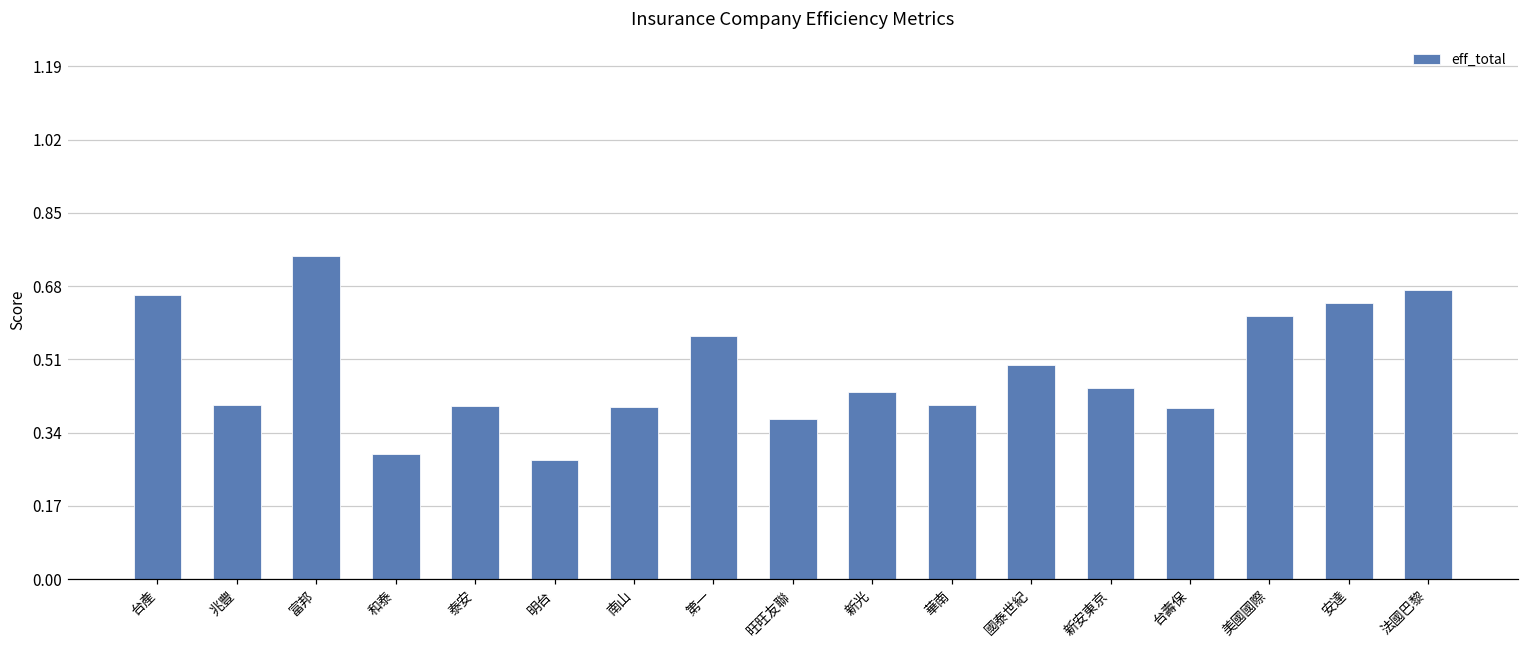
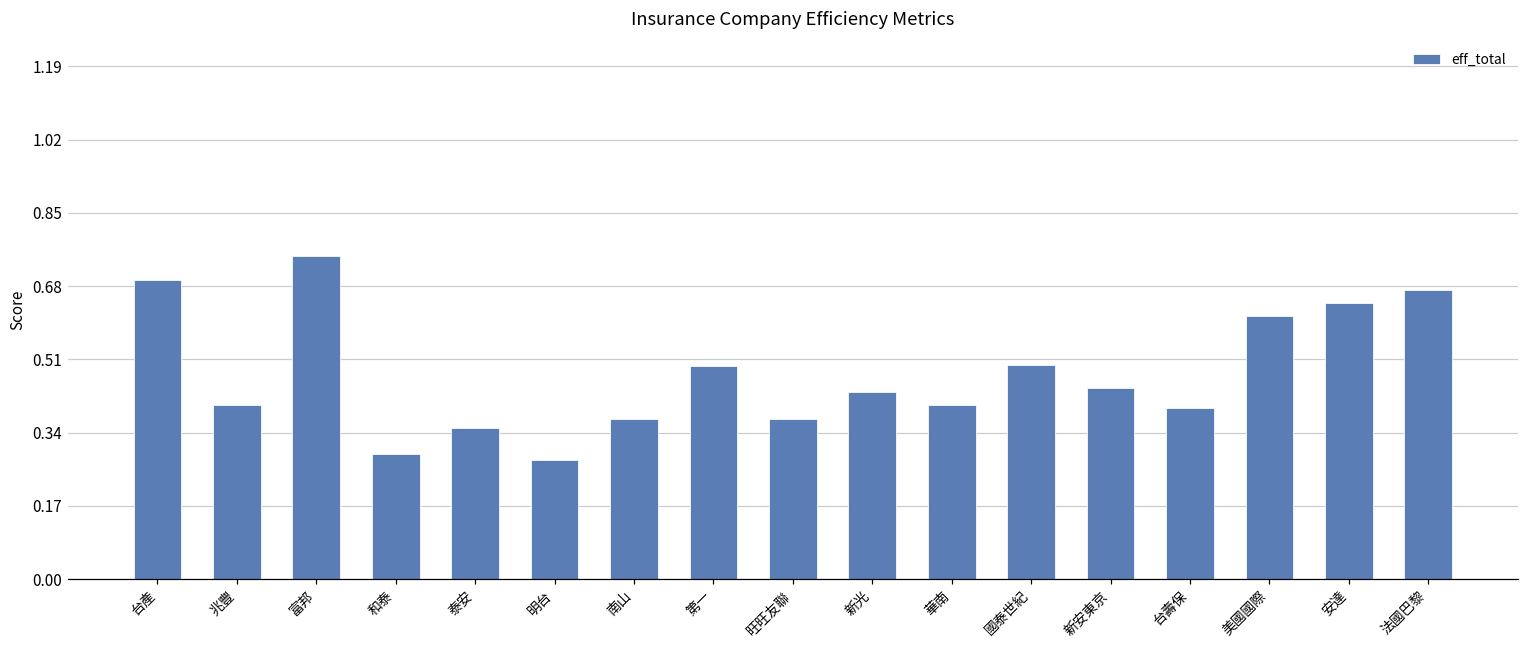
台產: 0.66 -> 0.69
泰安: 0.40 -> 0.35
南山: 0.40 -> 0.37
第一: 0.56 -> 0.49
